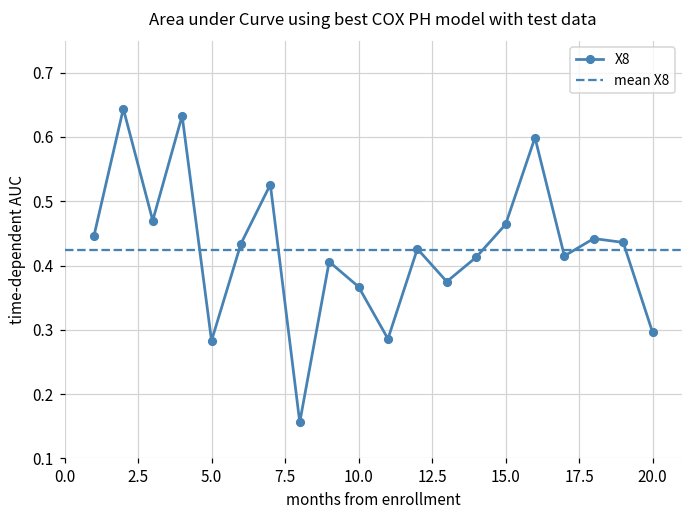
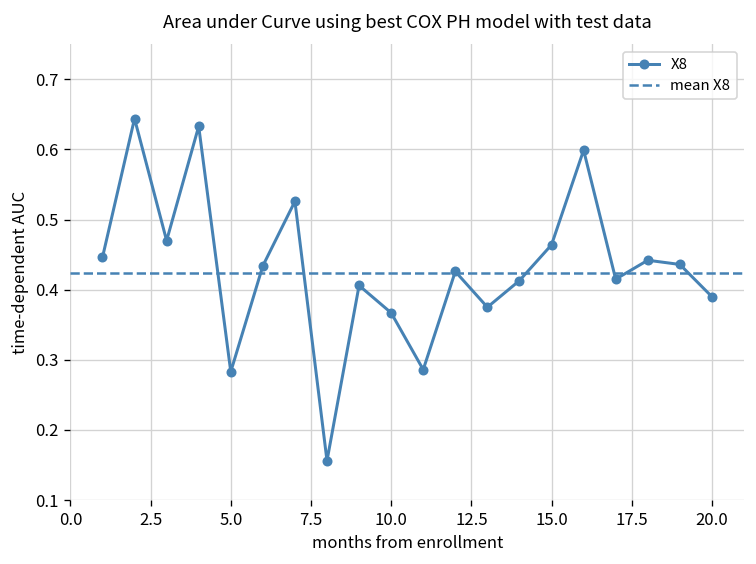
20.0: 0.30 -> 0.39
